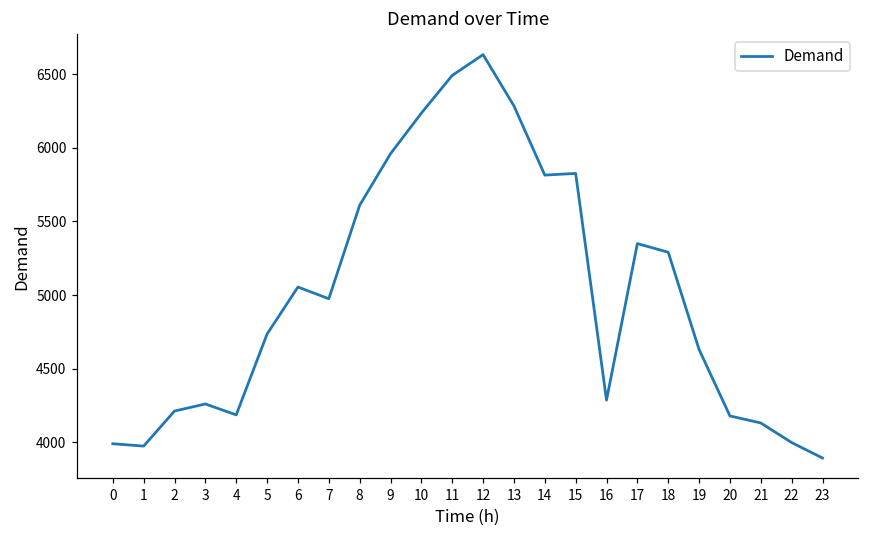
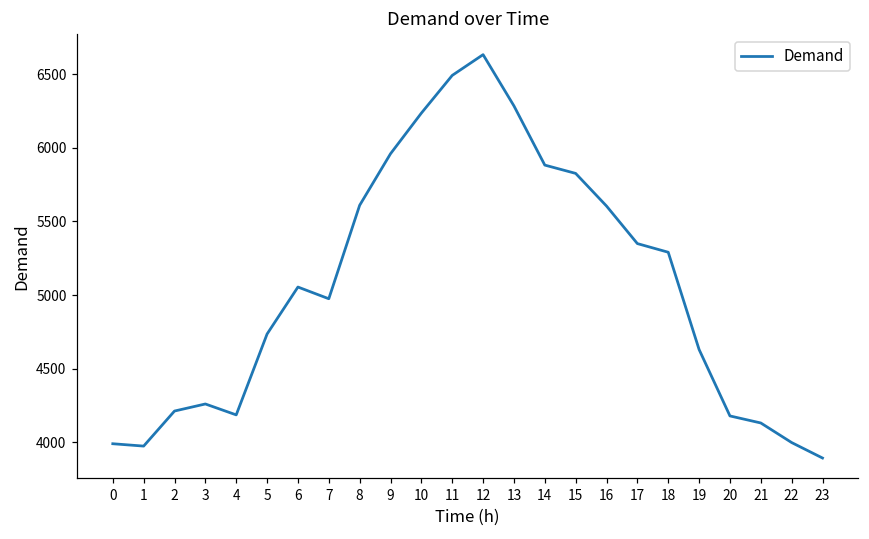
14: 5820 -> 5880
16: 4290 -> 5610
